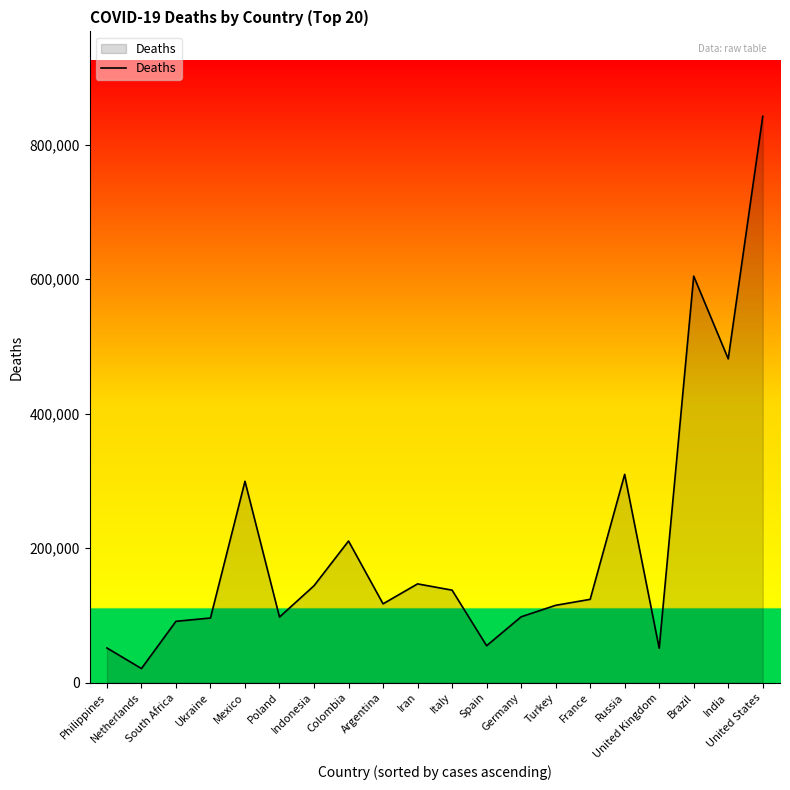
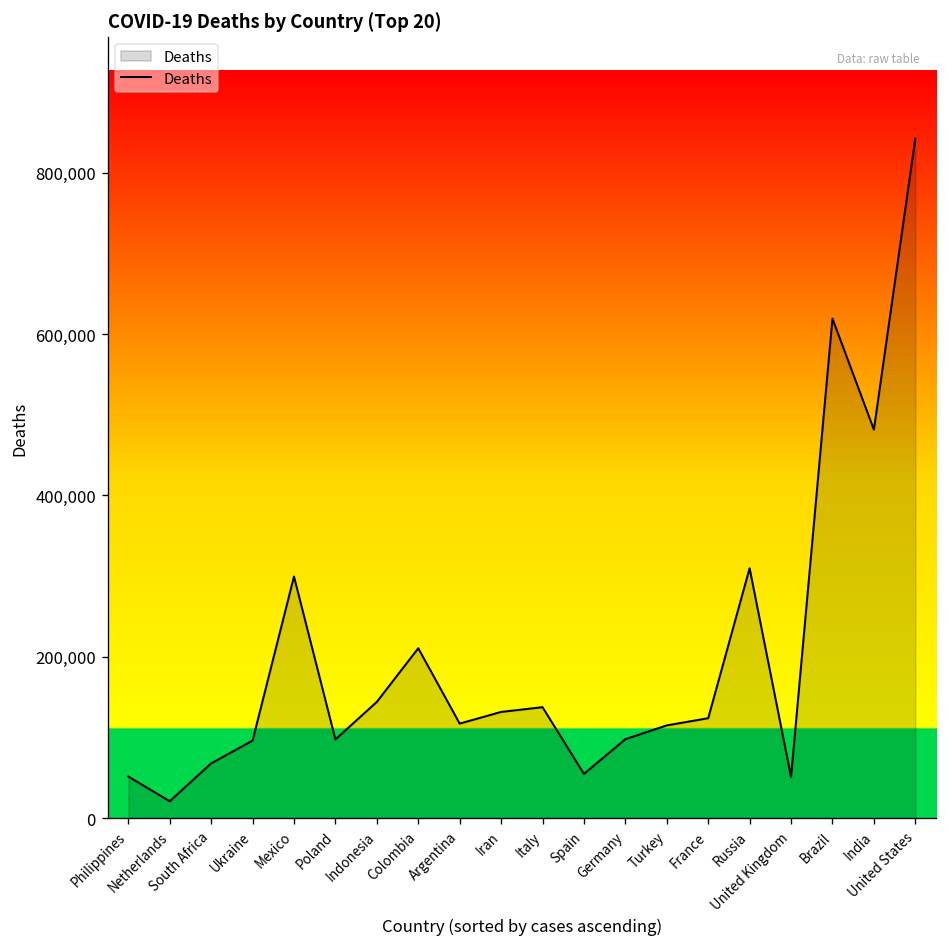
South Africa: 90,000 -> 70,000
Iran: 150,000 -> 130,000
Brazil: 600,000 -> 620,000
